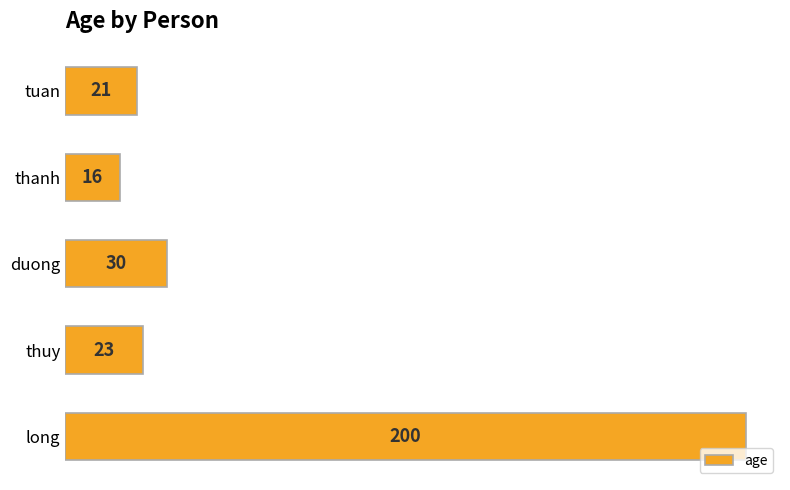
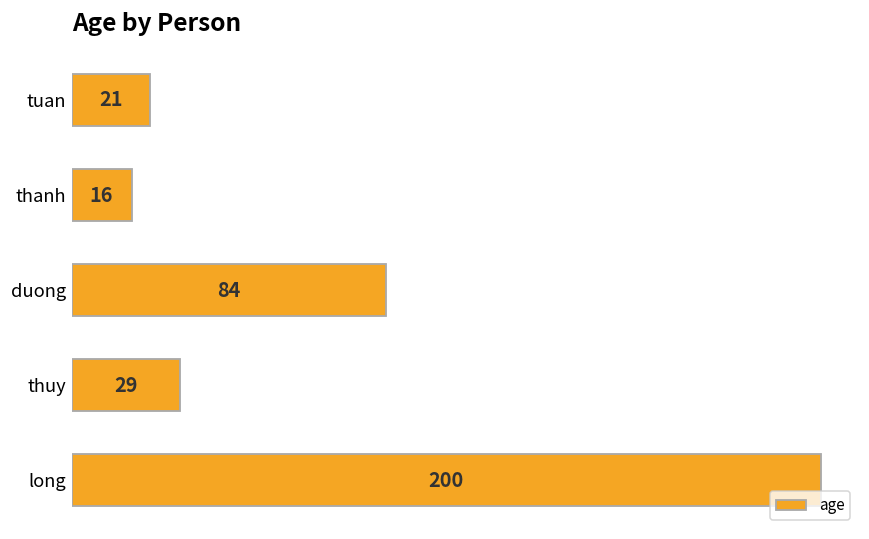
duong: 30 -> 84
thuy: 23 -> 29
